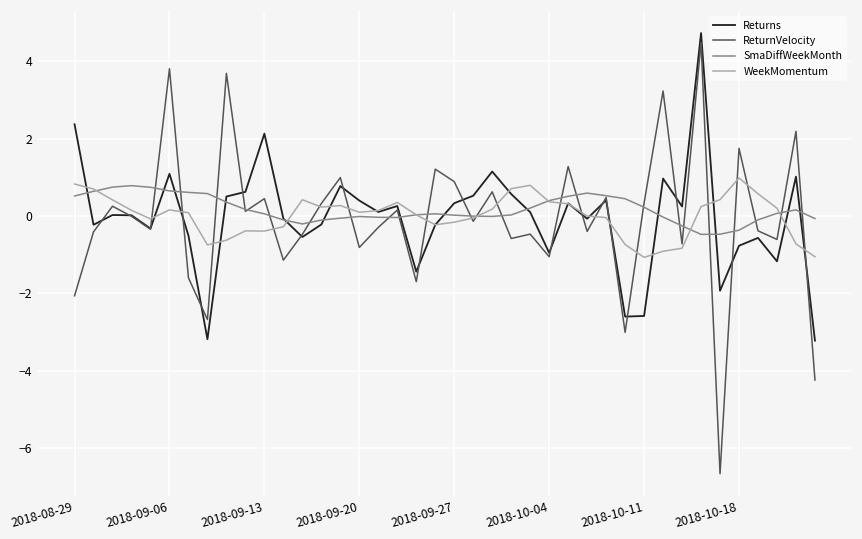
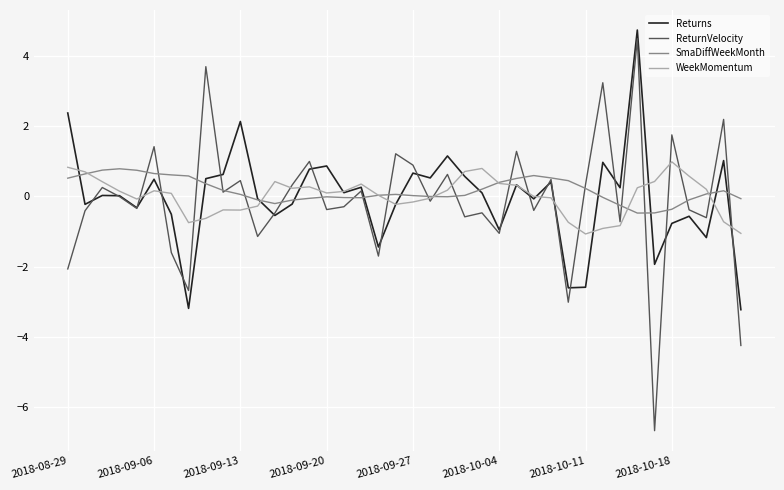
Returns, 2018-09-06: 1.1 -> 0.5
ReturnVelocity, 2018-09-06: 3.8 -> 1.4
Returns, 2018-09-20: 0.4 -> 0.9
ReturnVelocity, 2018-09-20: -0.8 -> -0.4
Returns, 2018-09-27: 0.3 -> 0.7
